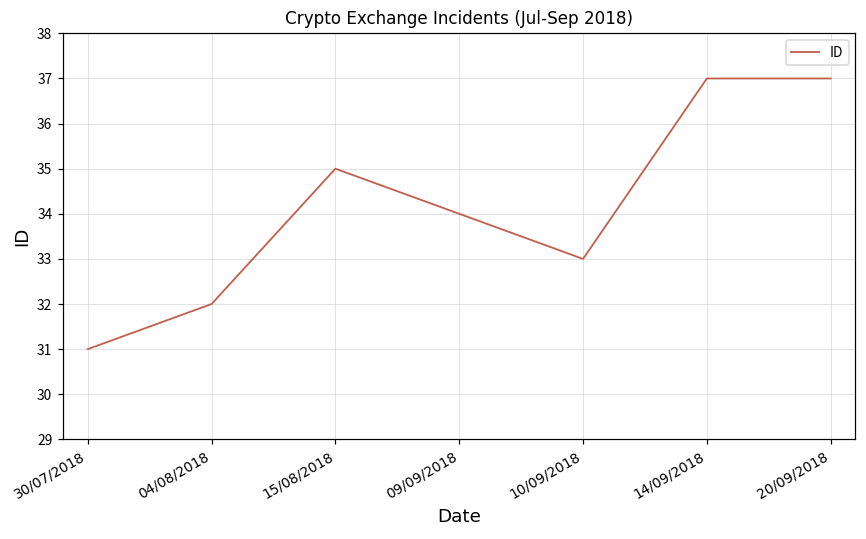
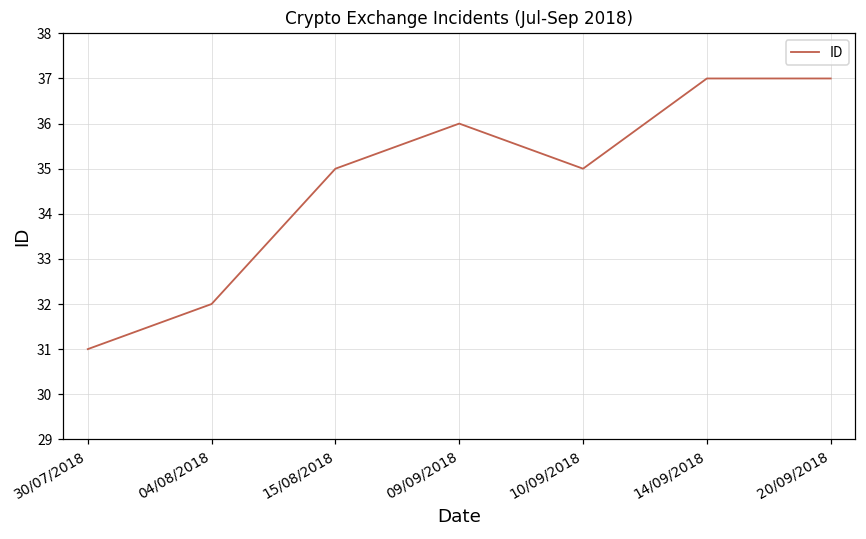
09/09/2018: 34 -> 36
10/09/2018: 33 -> 35
